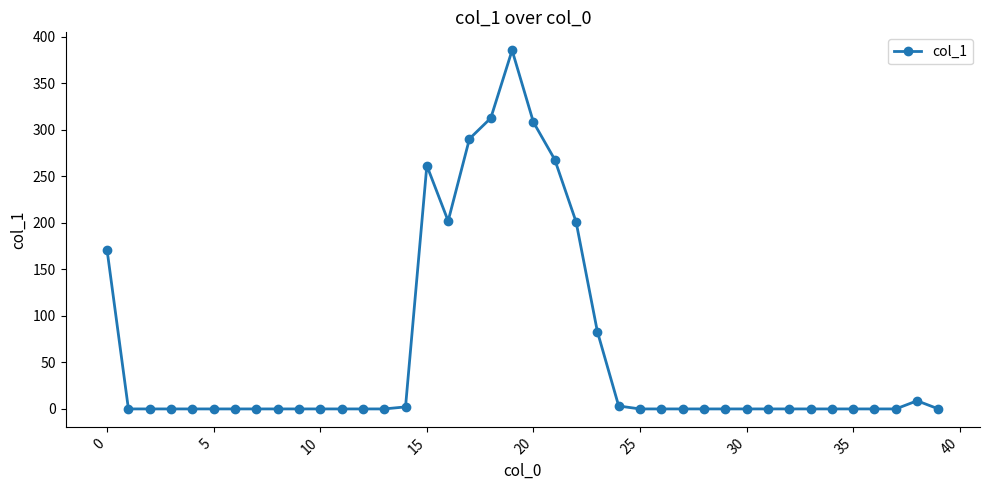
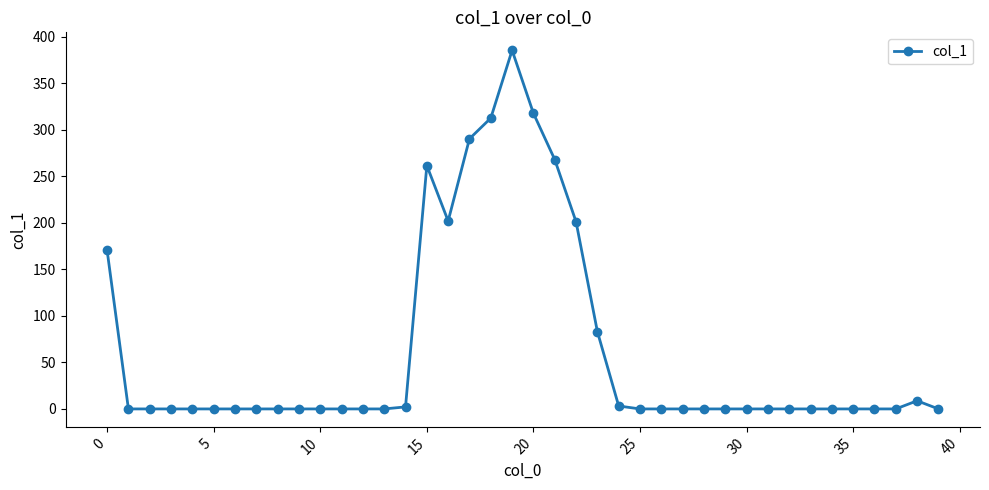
20: 310 -> 320
